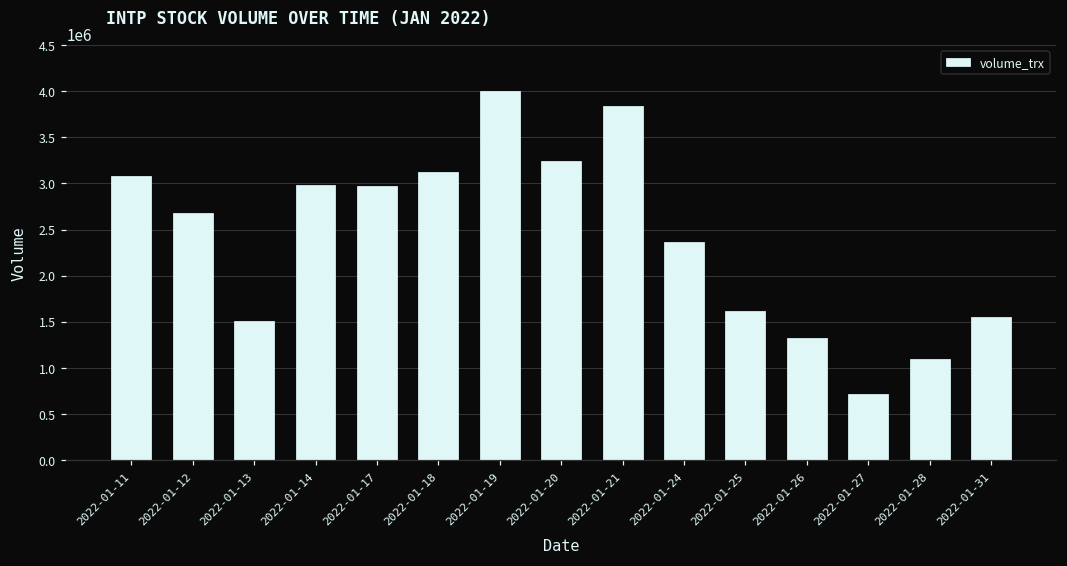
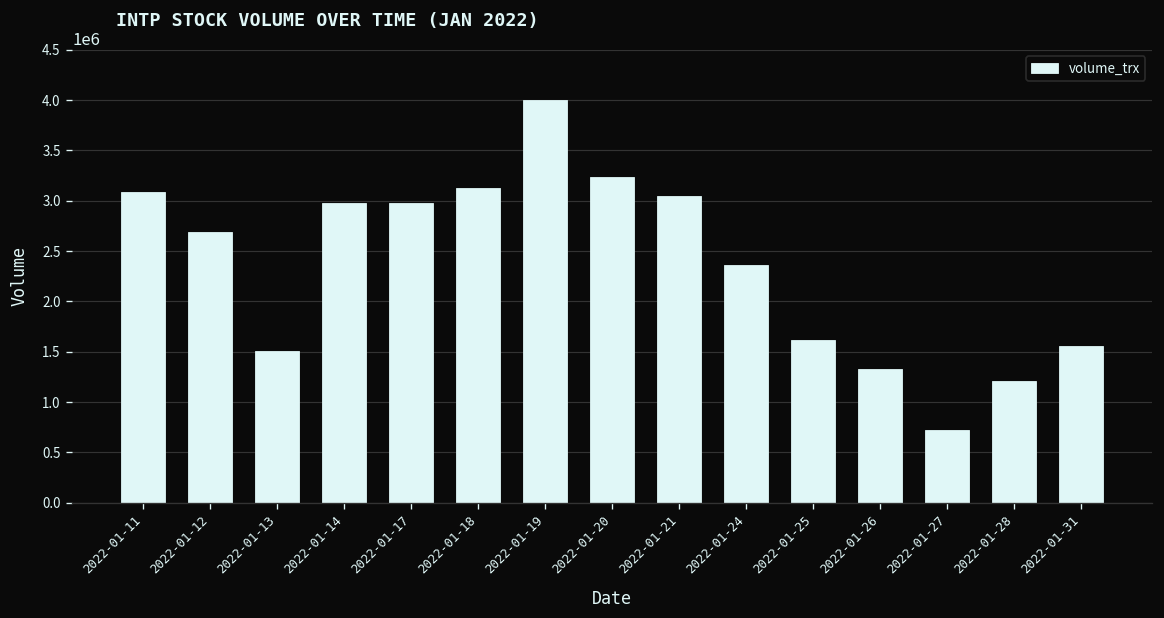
2022-01-21: 3800000 -> 3000000
2022-01-28: 1100000 -> 1200000
